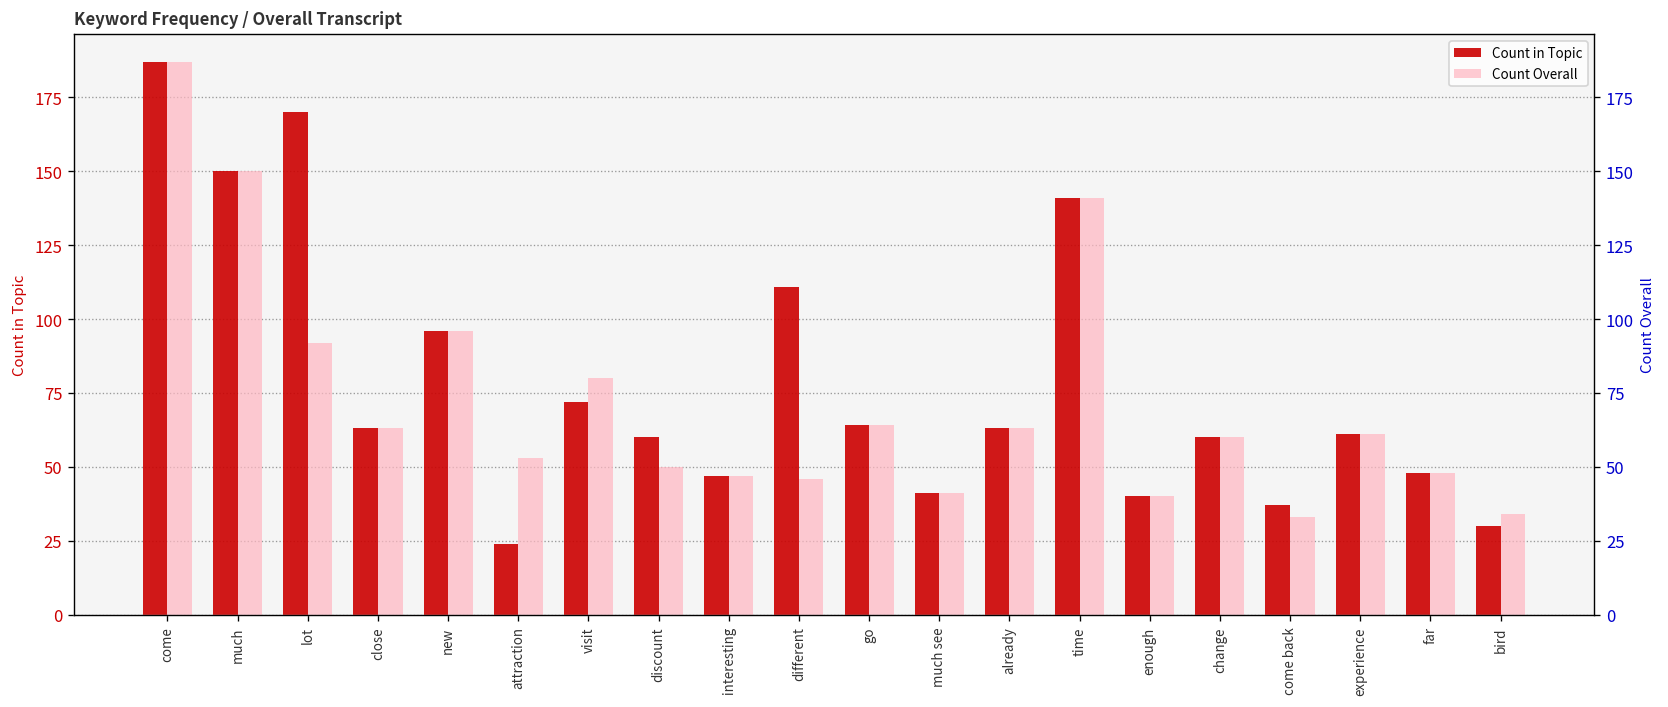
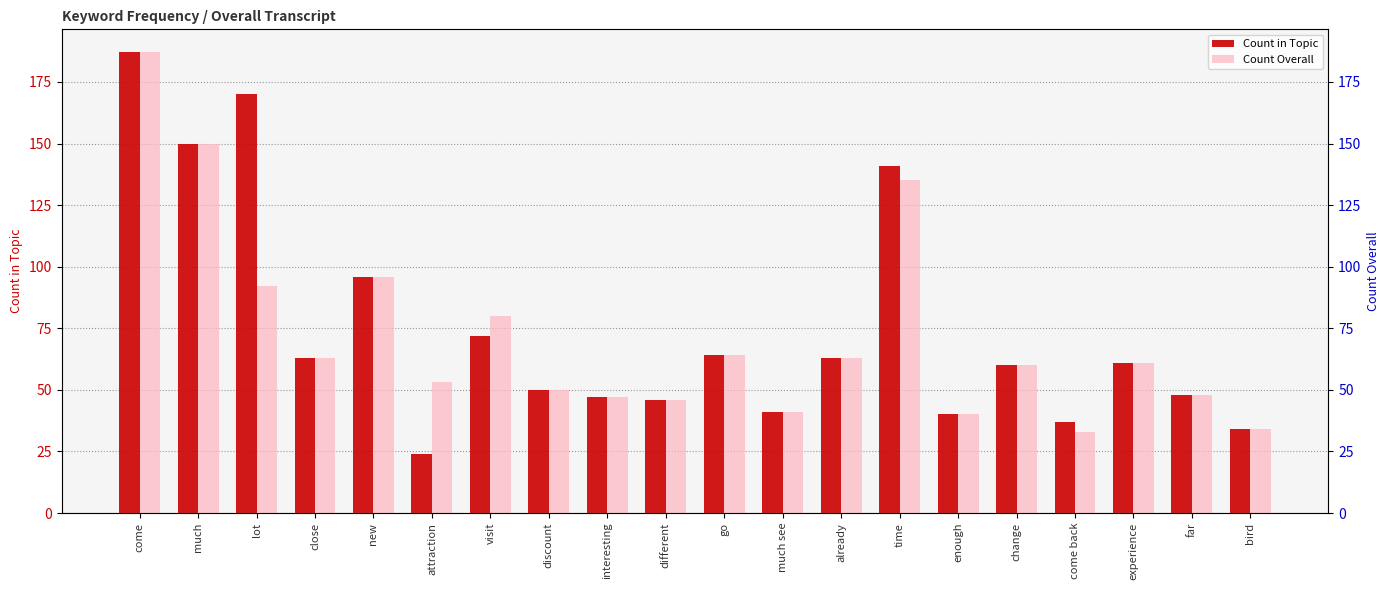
Count in Topic, discount: 60 -> 50
Count in Topic, different: 111 -> 46
Count Overall, time: 141 -> 135
Count in Topic, bird: 30 -> 34
